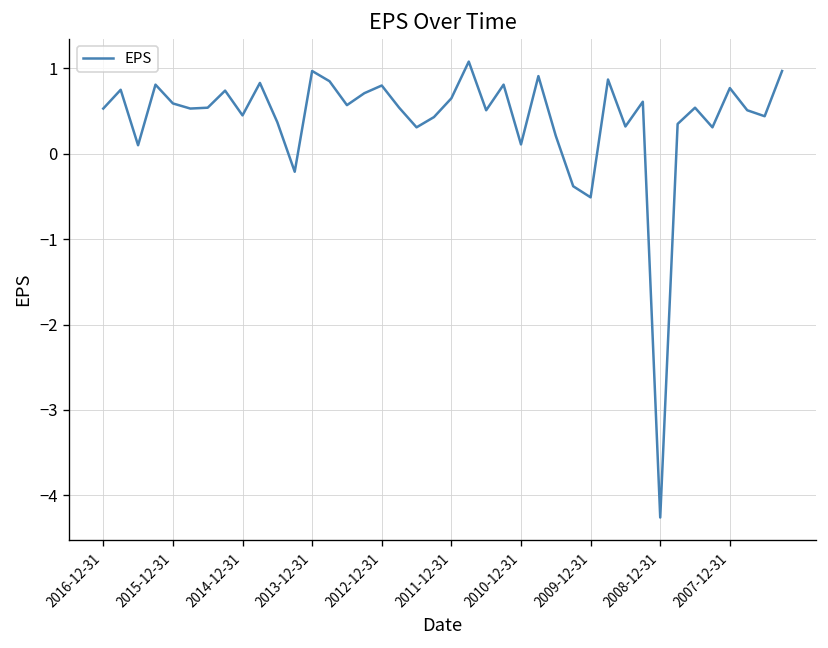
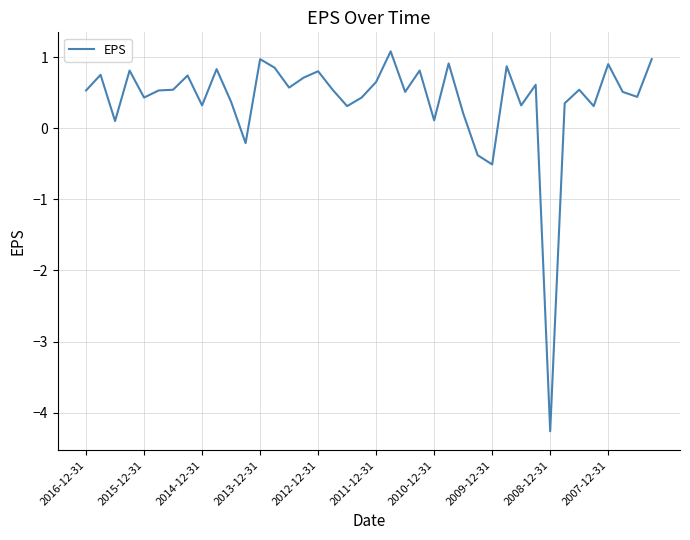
2015-12-31: 0.6 -> 0.4
2014-12-31: 0.5 -> 0.3
2007-12-31: 0.8 -> 0.9
